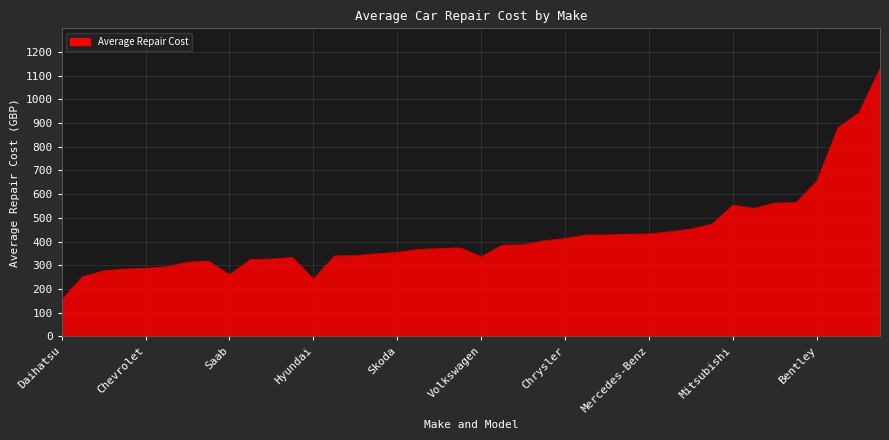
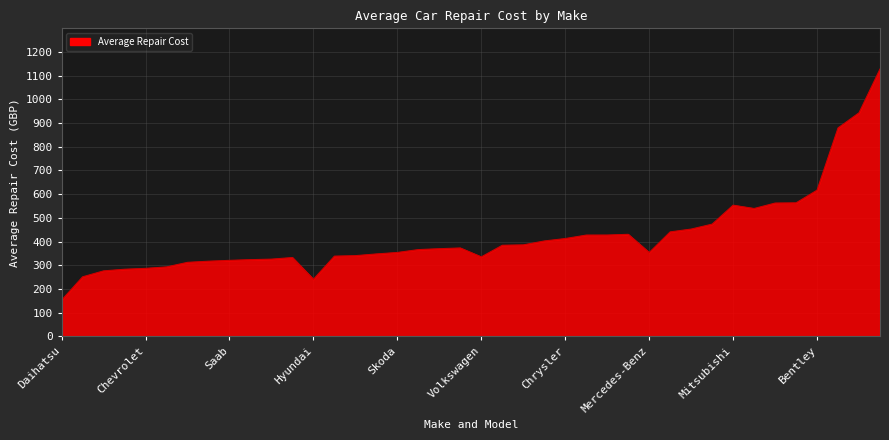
Saab: 260 -> 320
Mercedes-Benz: 430 -> 350
Bentley: 660 -> 620
